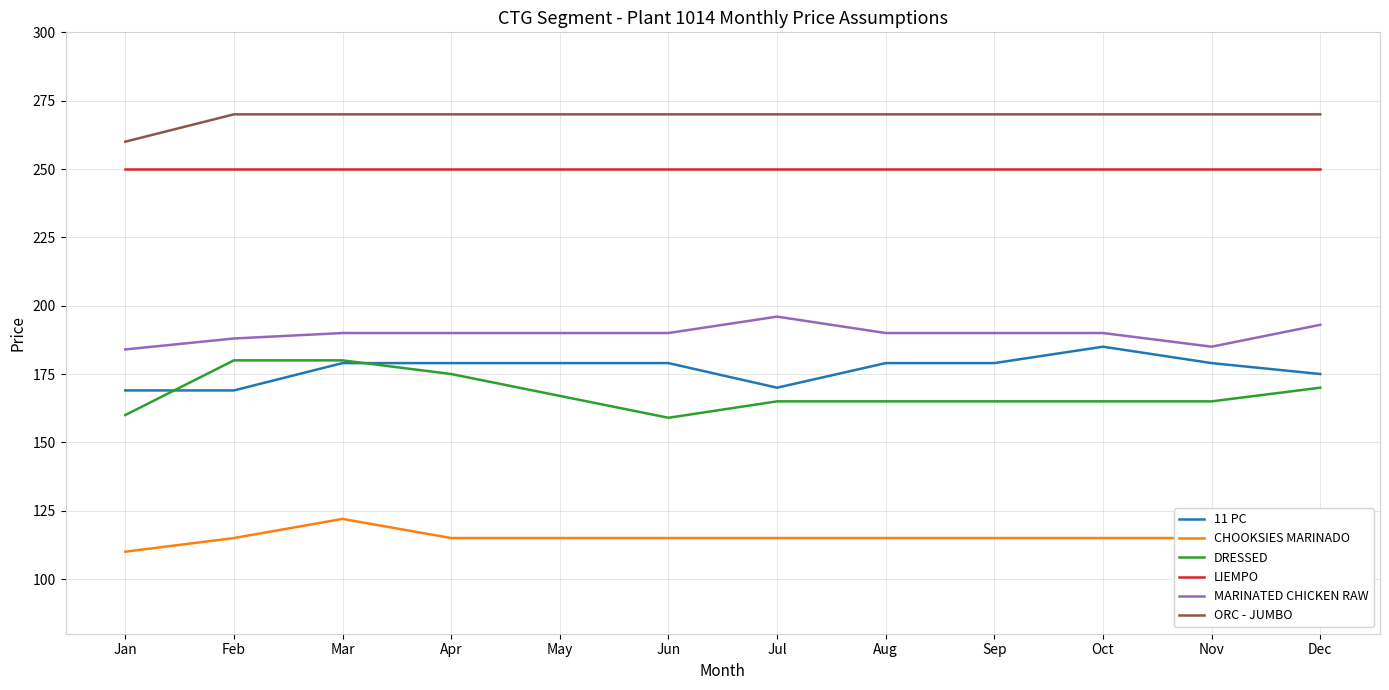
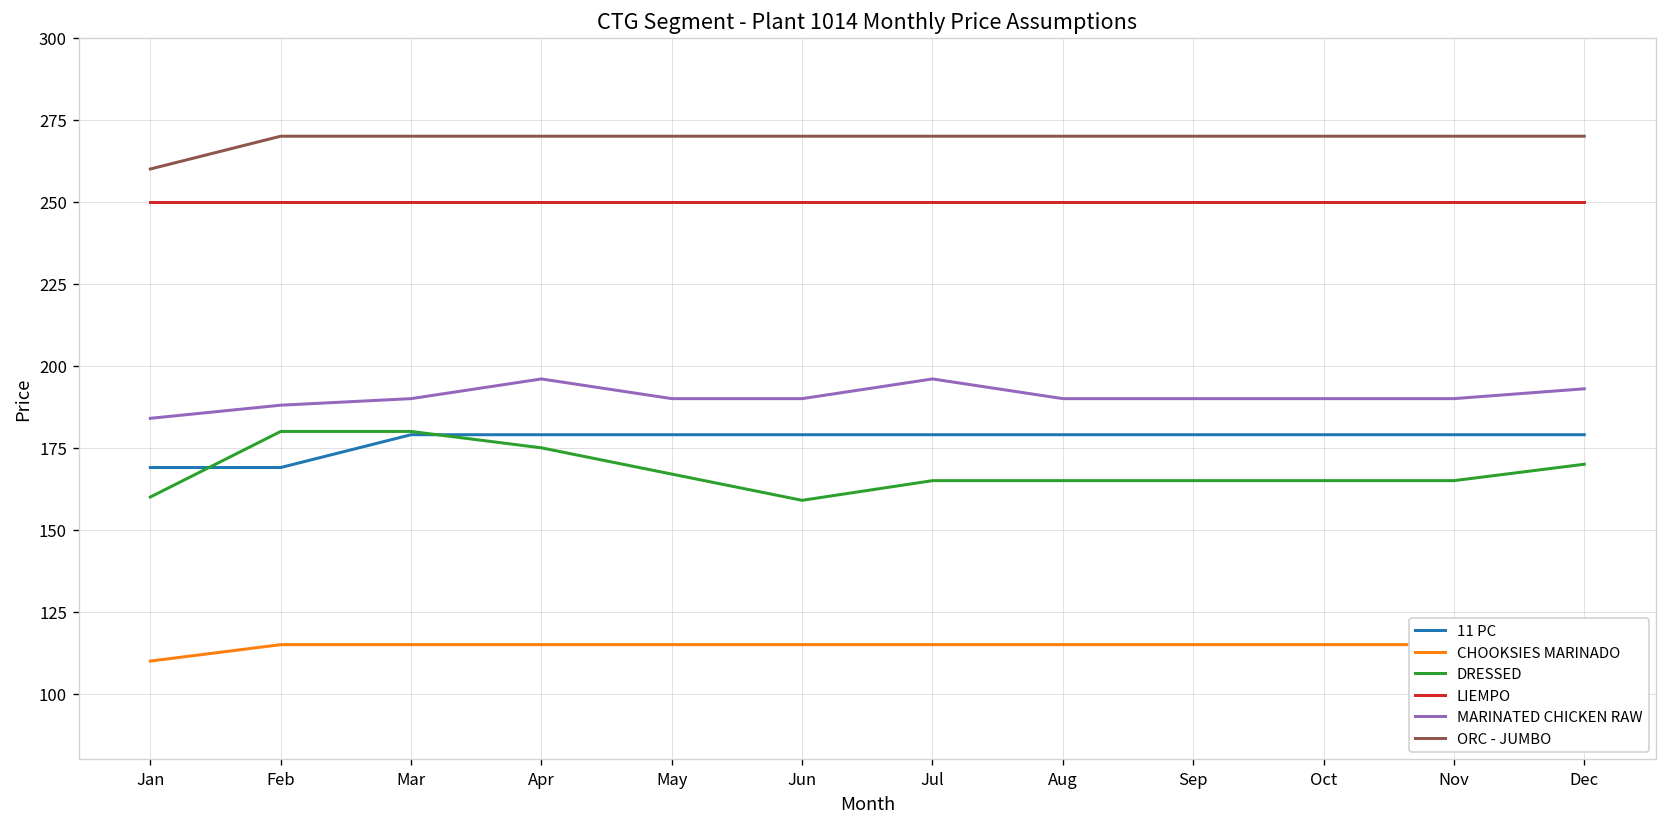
CHOOKSIES MARINADO, Mar: 122 -> 115
MARINATED CHICKEN RAW, Apr: 190 -> 196
11 PC, Jul: 170 -> 179
11 PC, Oct: 185 -> 179
MARINATED CHICKEN RAW, Nov: 185 -> 190
11 PC, Dec: 175 -> 179
